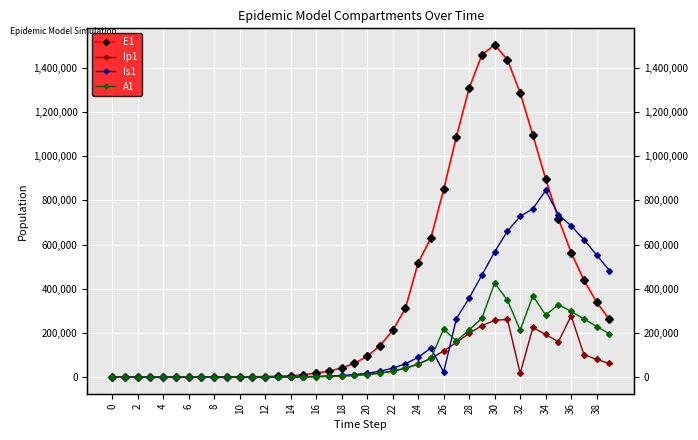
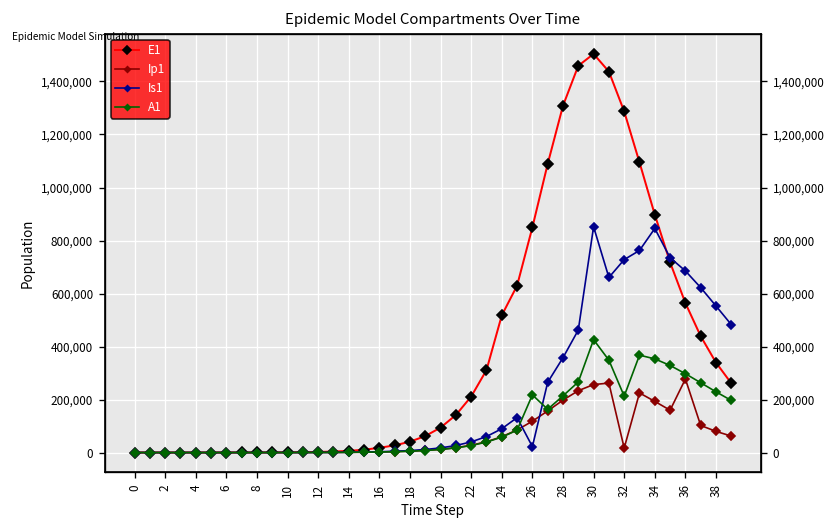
Is1, 30: 570,000 -> 850,000
A1, 34: 280,000 -> 350,000
